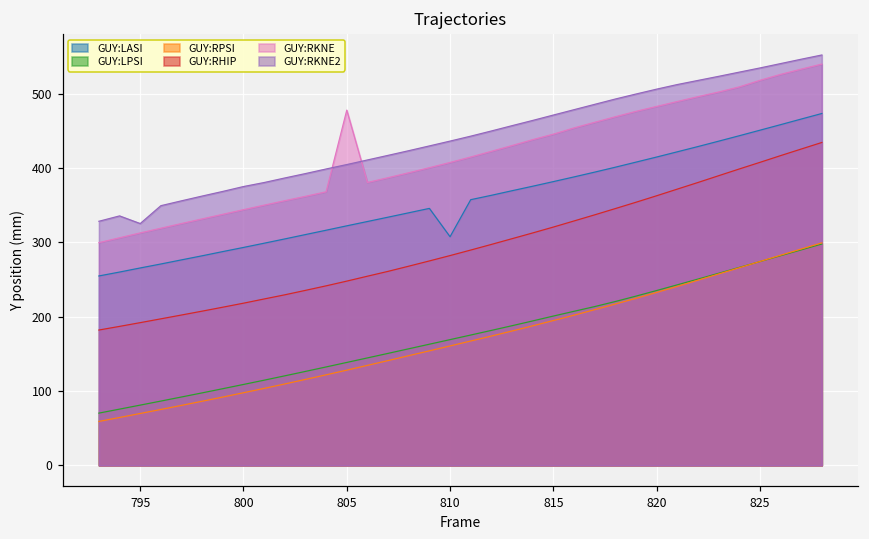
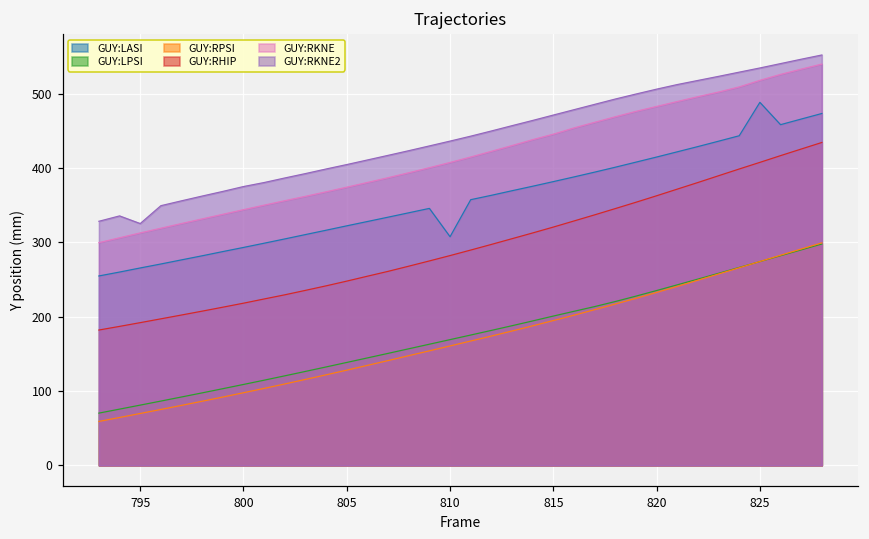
GUY:RKNE, 805: 480 -> 370
GUY:LASI, 825: 450 -> 490
